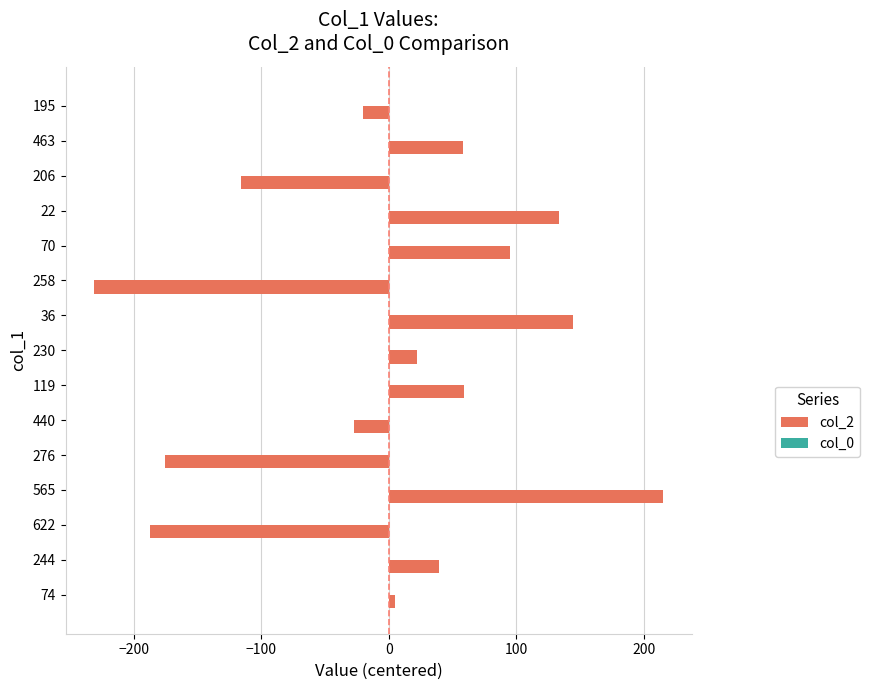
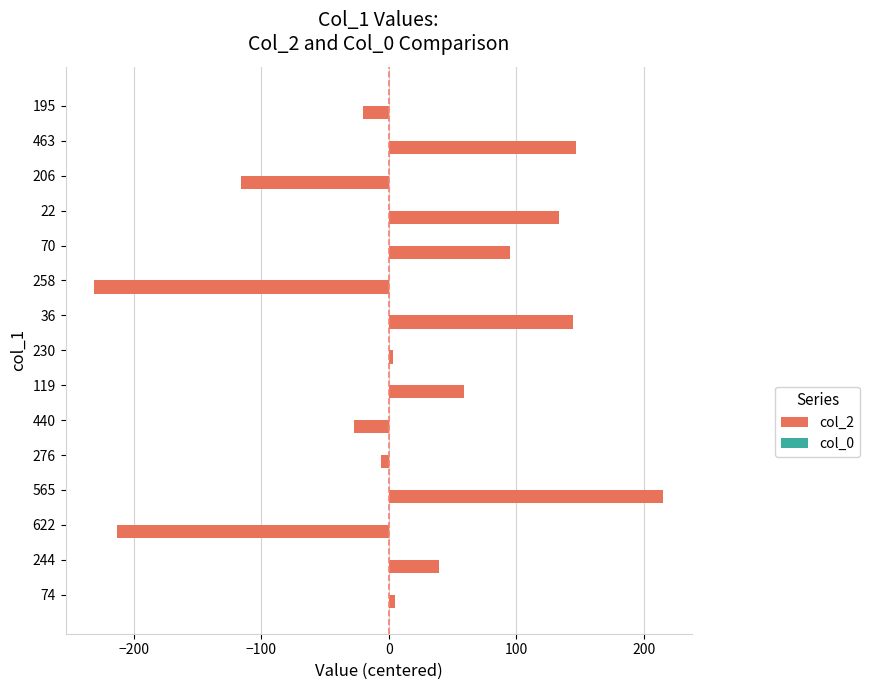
col_2, 463: 58 -> 147
col_2, 230: 22 -> 3
col_2, 276: -175 -> -6
col_2, 622: -187 -> -213
